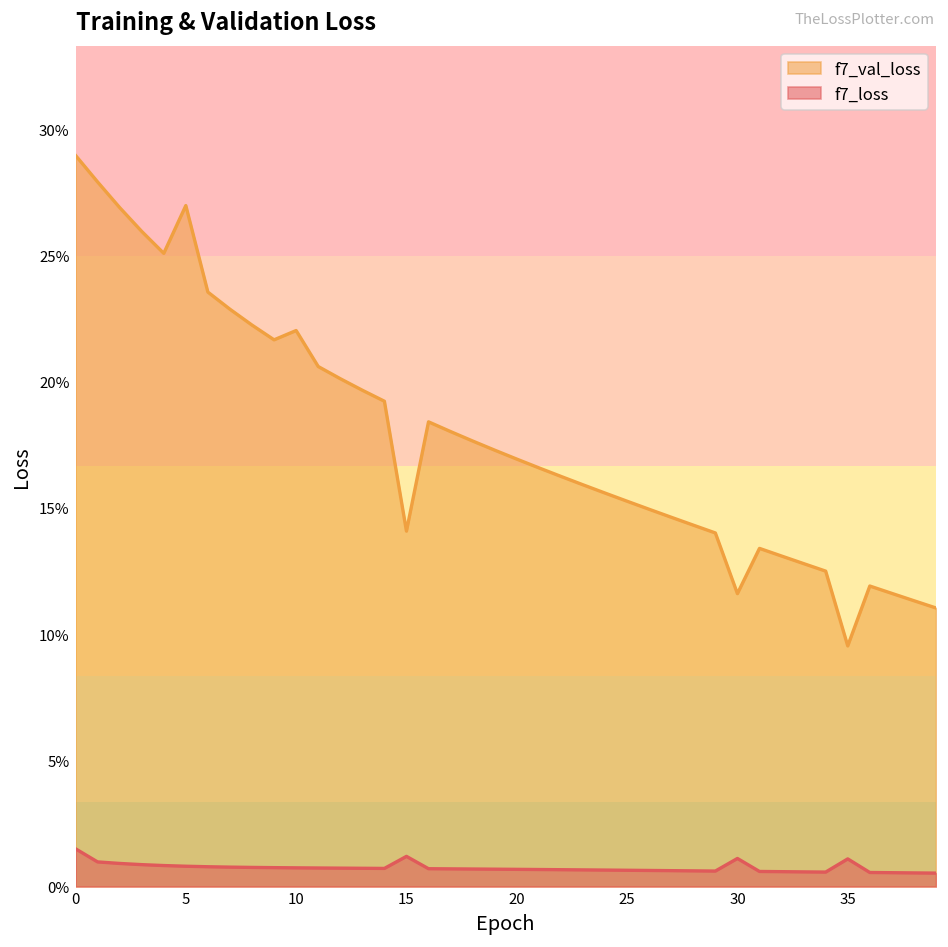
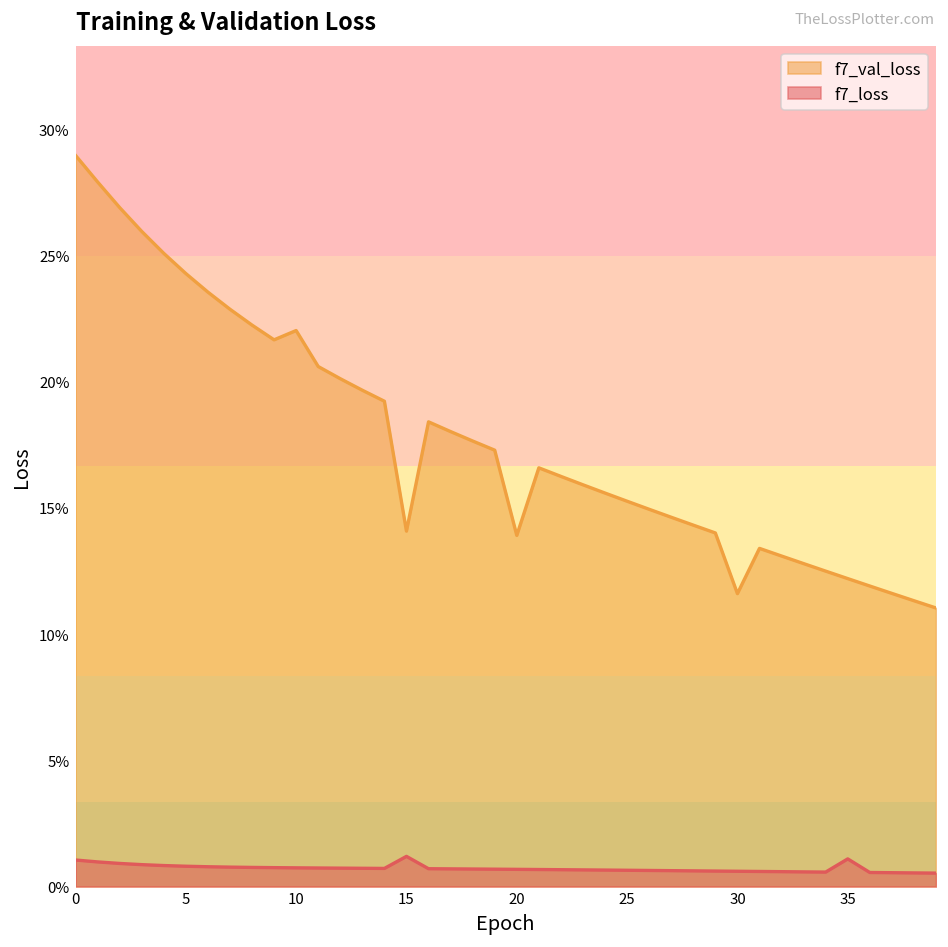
f7_loss, 0: 1.5% -> 1.0%
f7_val_loss, 5: 27.0% -> 24.3%
f7_val_loss, 20: 16.9% -> 13.9%
f7_loss, 30: 1.1% -> 0.6%
f7_val_loss, 35: 9.5% -> 12.2%
